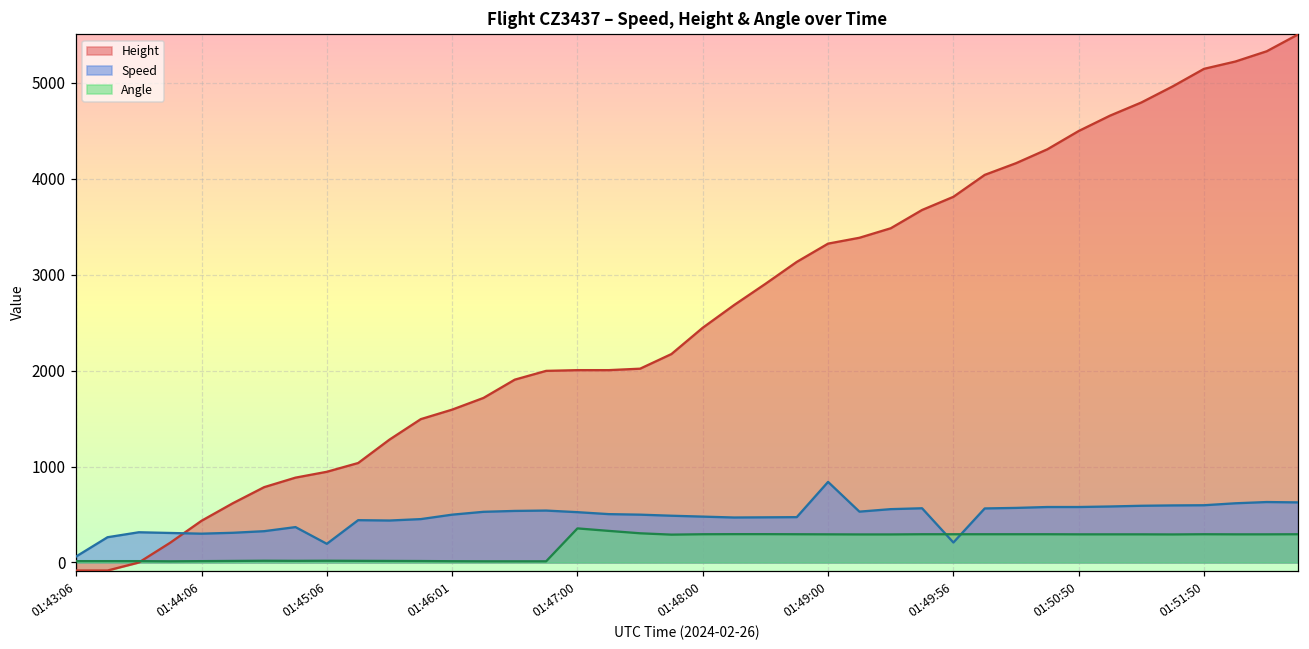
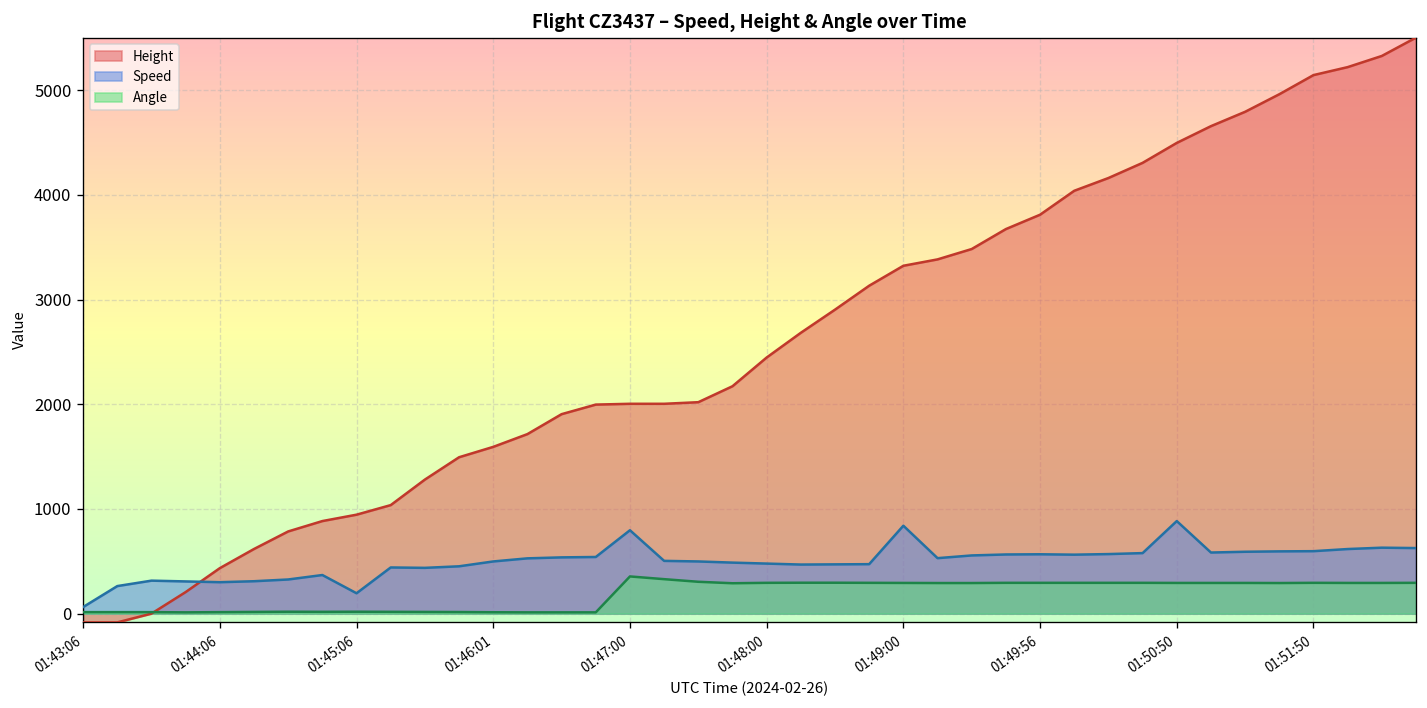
Speed, 01:47:00: 500 -> 800
Speed, 01:49:56: 200 -> 600
Speed, 01:50:50: 600 -> 900
